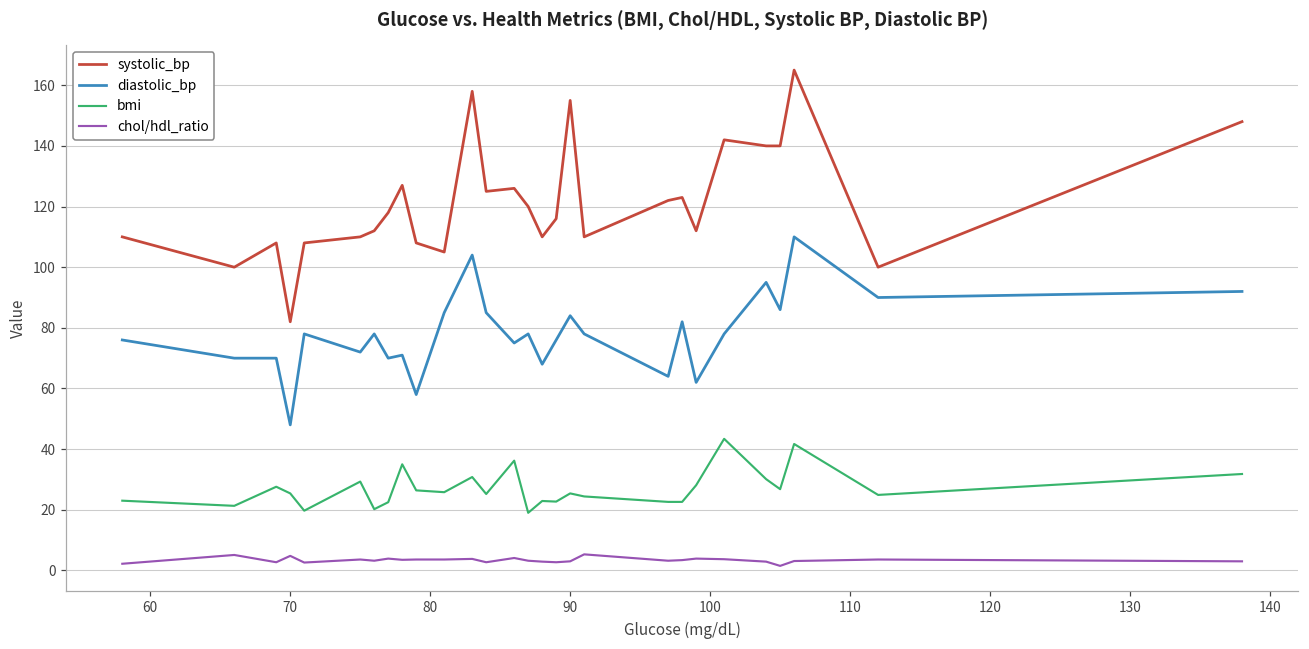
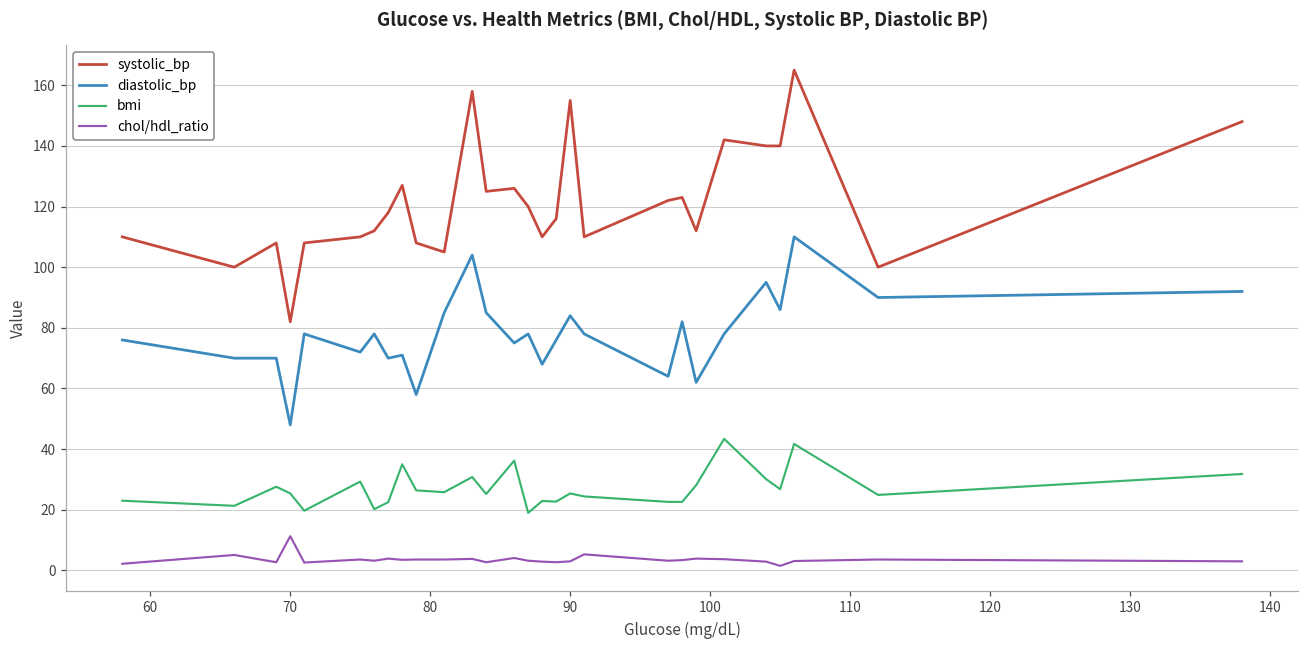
chol/hdl_ratio, 70: 5 -> 11
